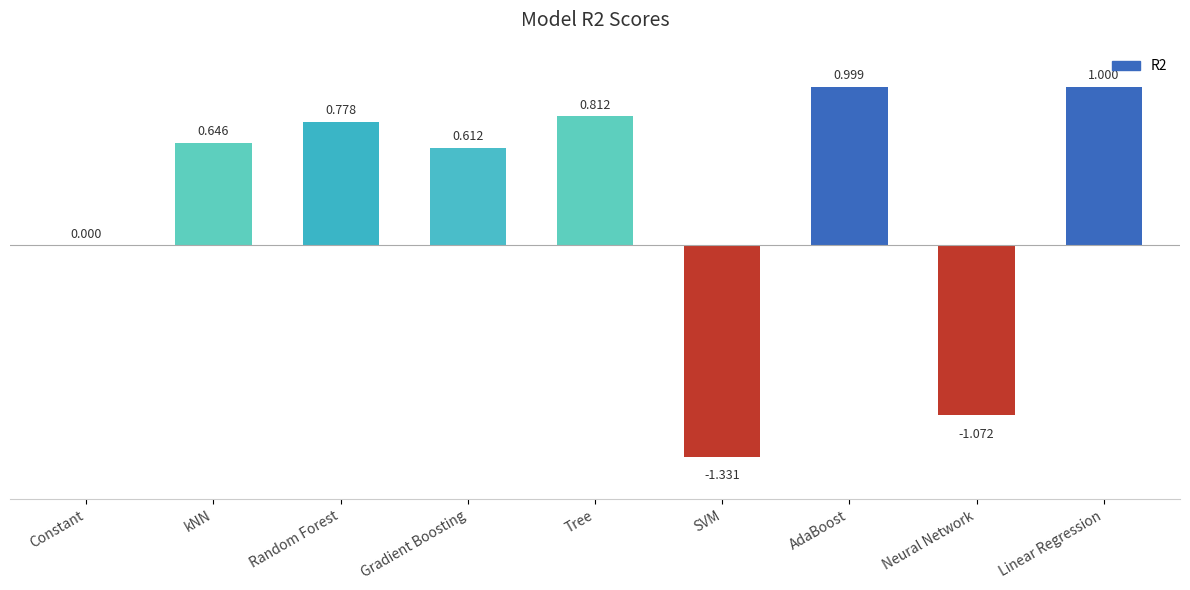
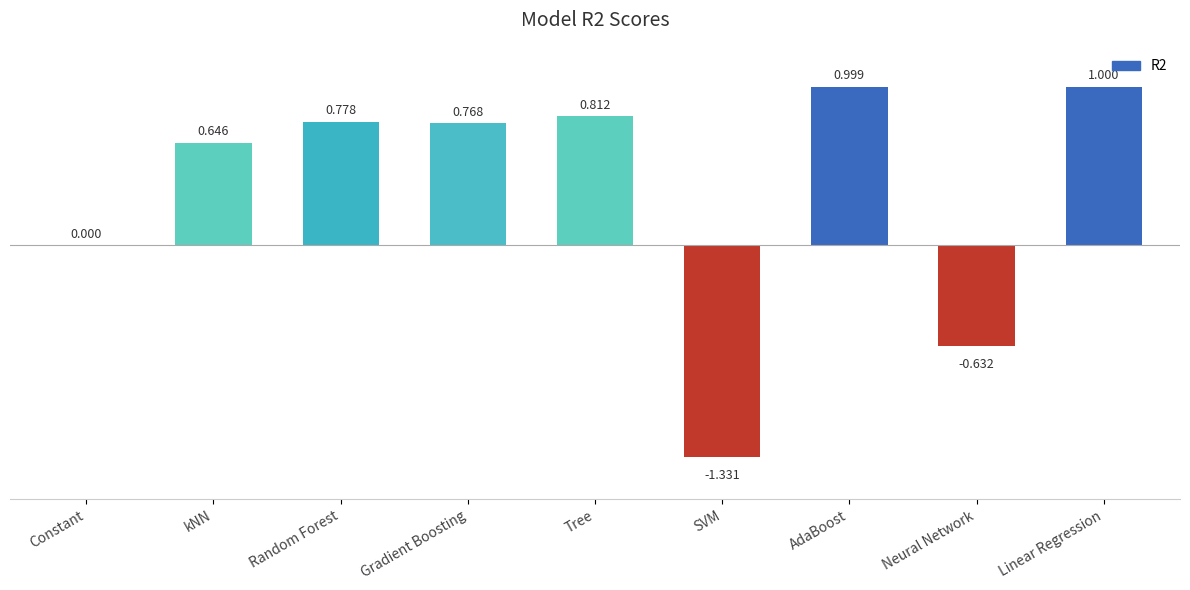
Gradient Boosting: 0.612 -> 0.768
Neural Network: -1.072 -> -0.632
